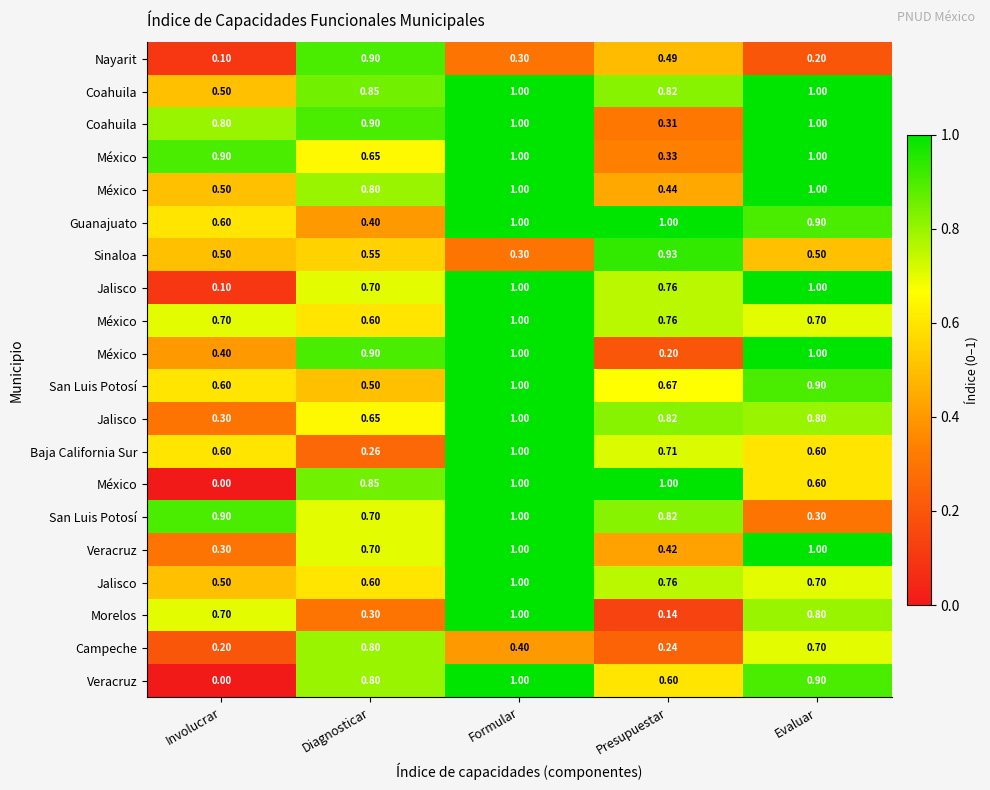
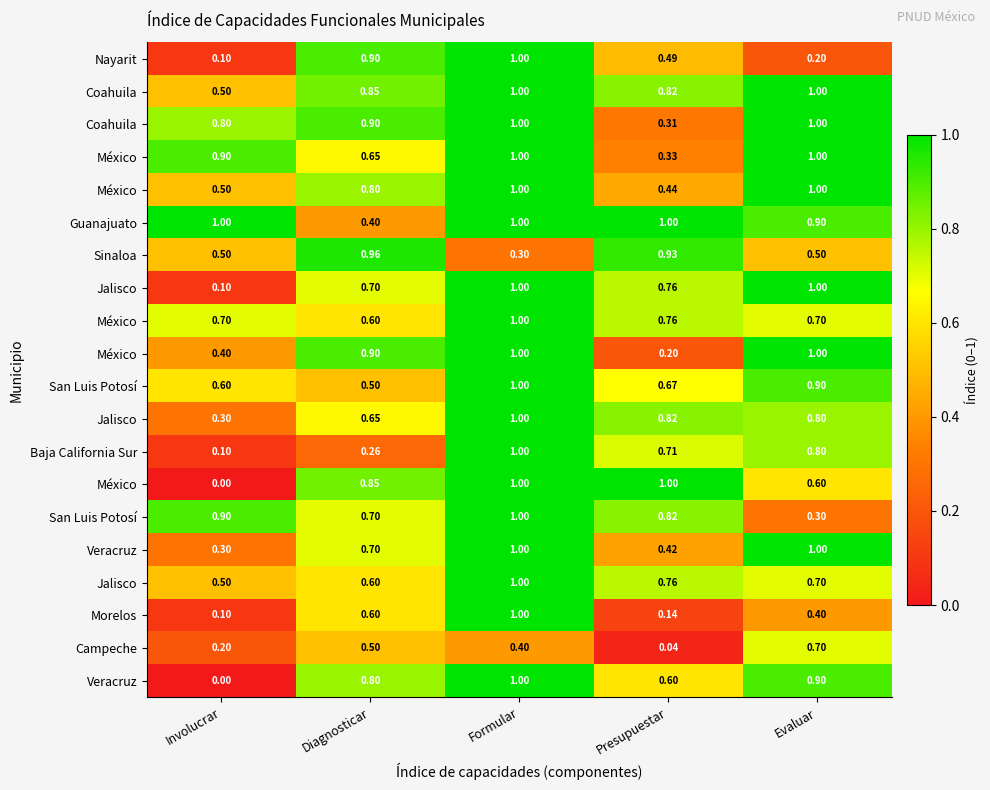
Nayarit, Formular: 0.30 -> 1.00
Guanajuato, Involucrar: 0.60 -> 1.00
Sinaloa, Diagnosticar: 0.55 -> 0.96
Baja California Sur, Involucrar: 0.60 -> 0.10
Baja California Sur, Evaluar: 0.60 -> 0.80
Morelos, Involucrar: 0.70 -> 0.10
Morelos, Diagnosticar: 0.30 -> 0.60
Morelos, Evaluar: 0.80 -> 0.40
Campeche, Diagnosticar: 0.80 -> 0.50
Campeche, Presupuestar: 0.24 -> 0.04
